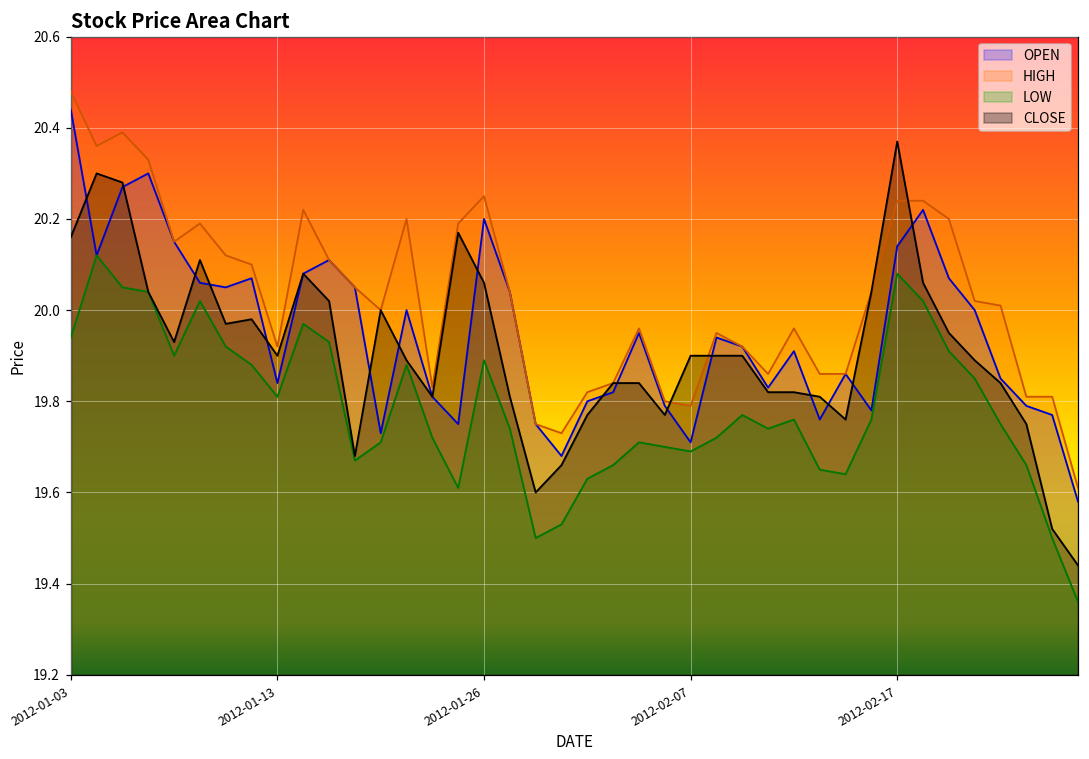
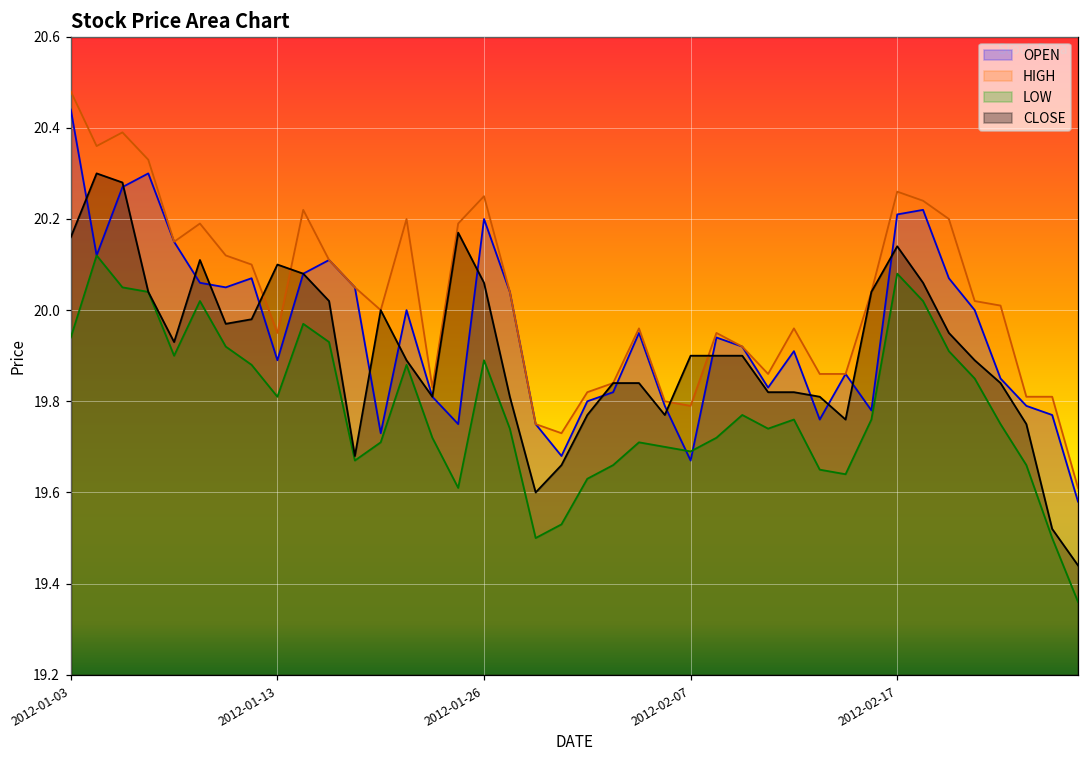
OPEN, 2012-01-13: 19.84 -> 19.89
HIGH, 2012-01-13: 19.92 -> 19.95
CLOSE, 2012-01-13: 19.9 -> 20.1
OPEN, 2012-02-07: 19.71 -> 19.67
OPEN, 2012-02-17: 20.14 -> 20.21
HIGH, 2012-02-17: 20.24 -> 20.26
CLOSE, 2012-02-17: 20.37 -> 20.14
